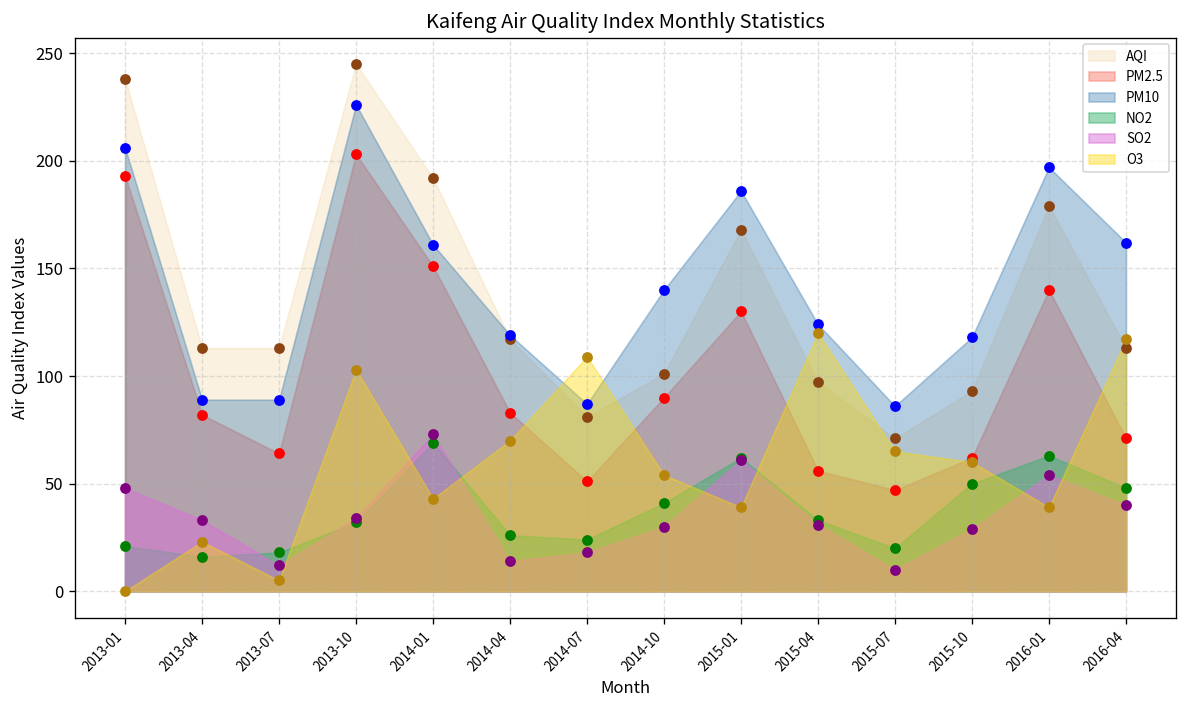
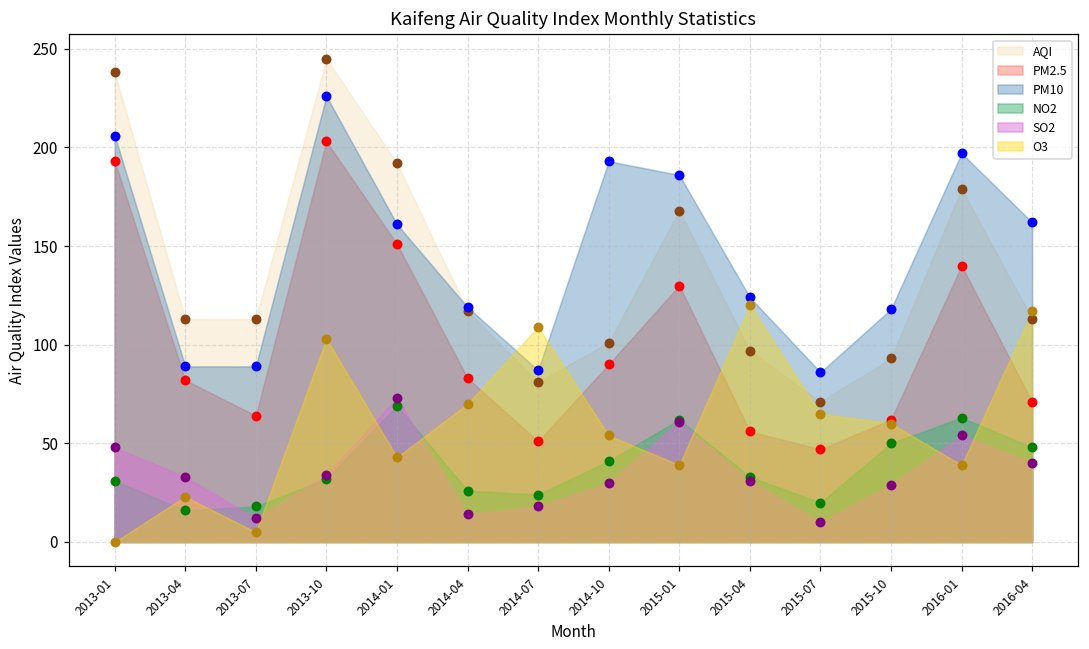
NO2, 2013-01: 21 -> 31
PM10, 2014-10: 140 -> 193
